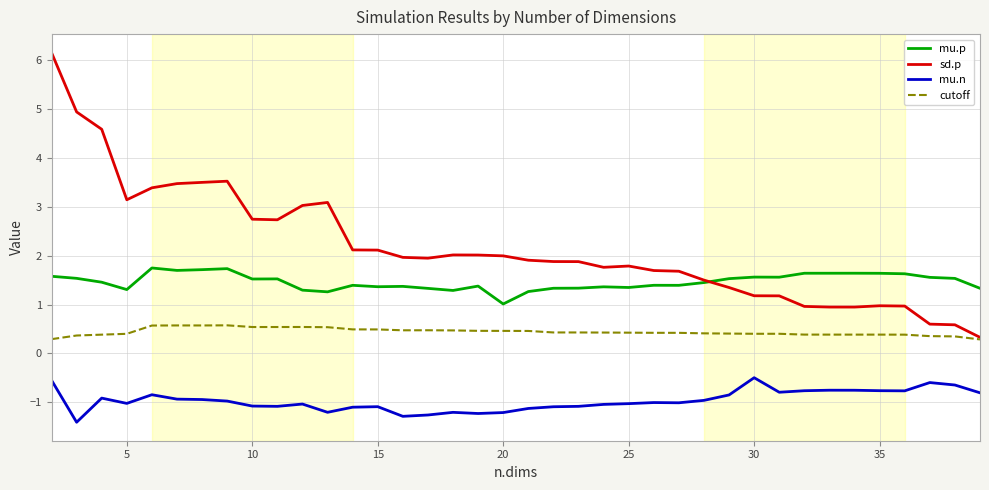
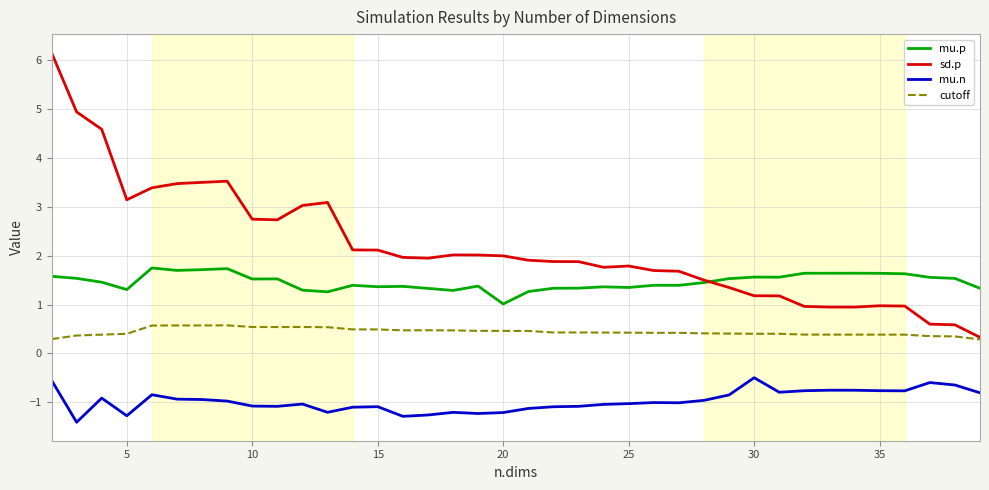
mu.n, 5: -1.0 -> -1.3
